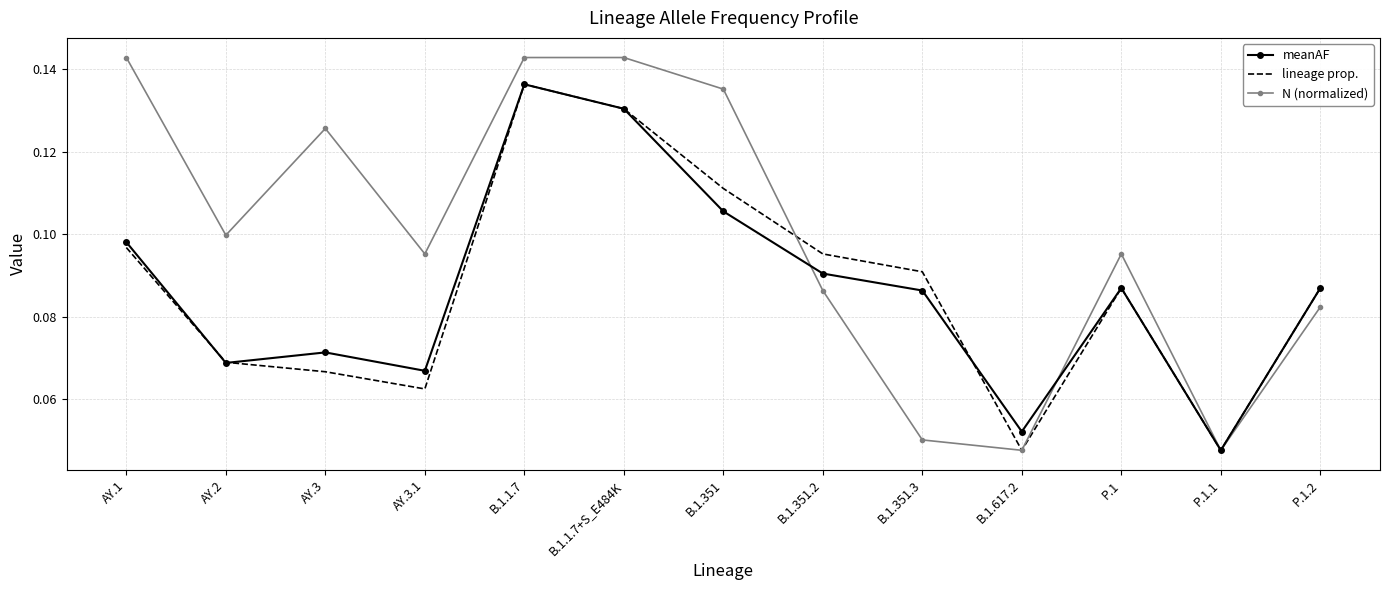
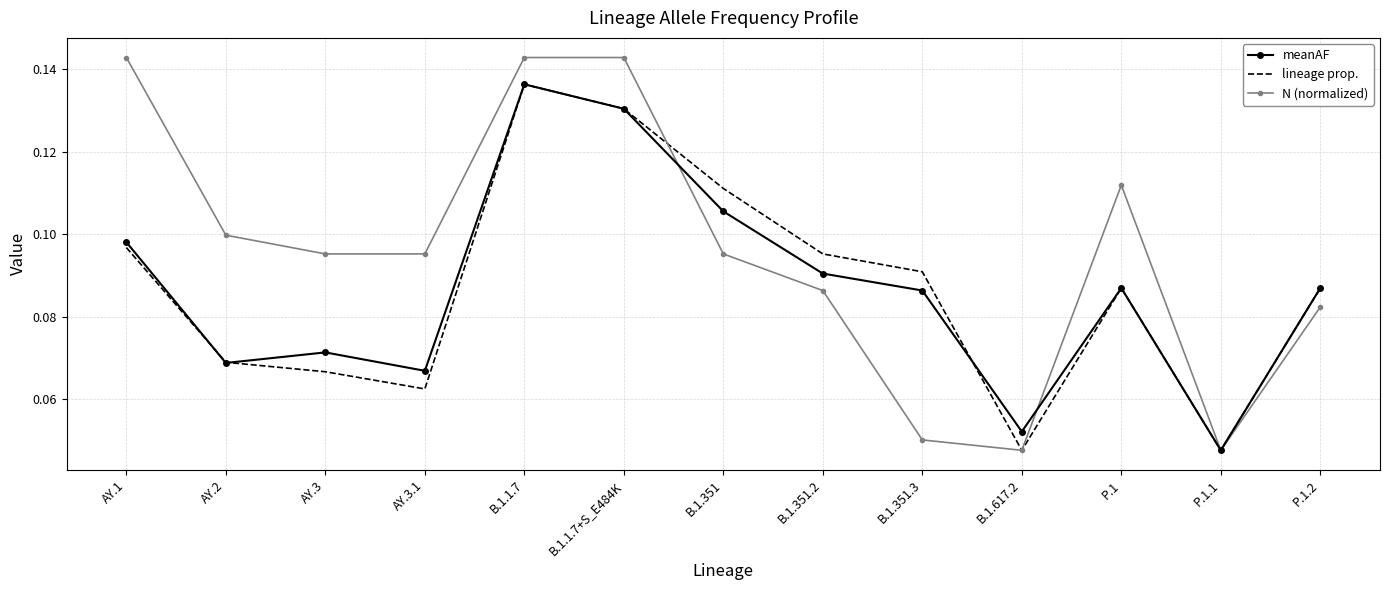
N (normalized), AY.3: 0.126 -> 0.095
N (normalized), B.1.351: 0.135 -> 0.095
N (normalized), P.1: 0.095 -> 0.112
